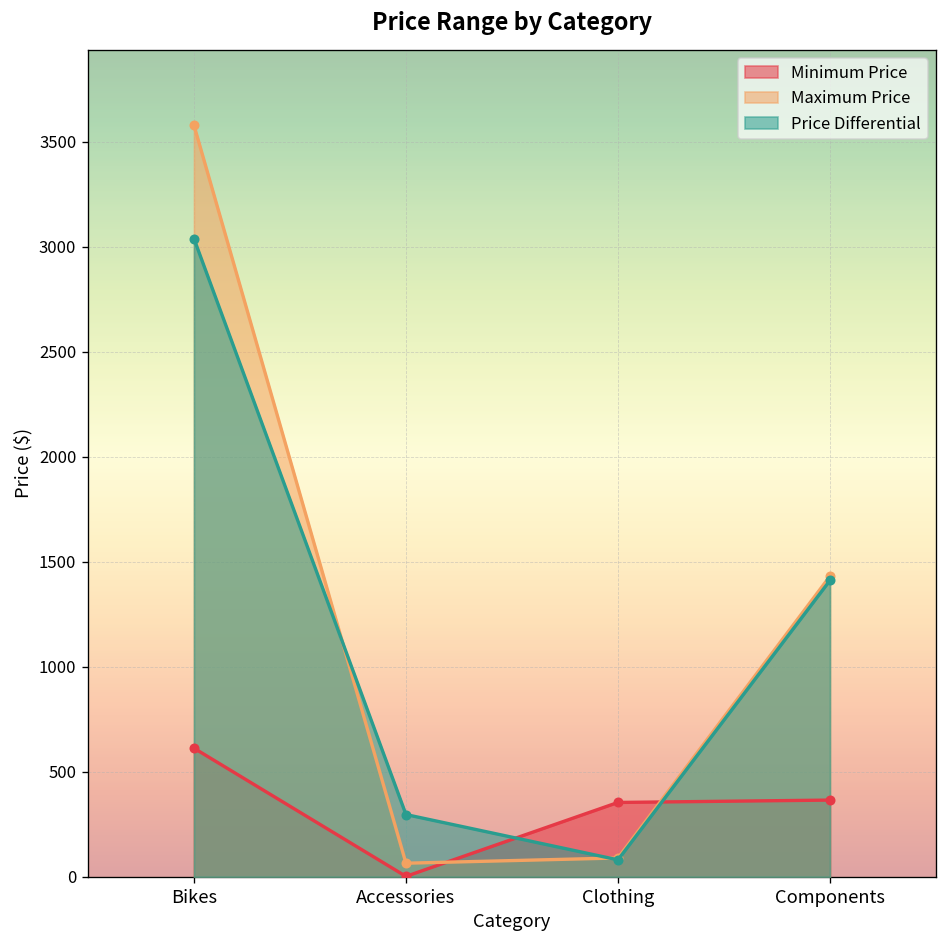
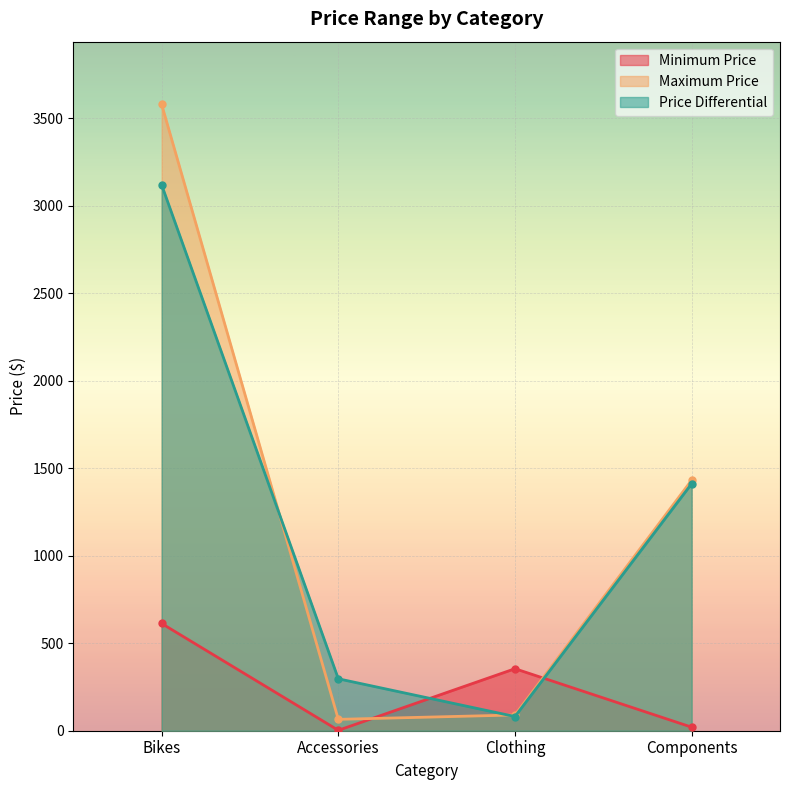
Price Differential, Bikes: 3040 -> 3120
Minimum Price, Components: 370 -> 20
